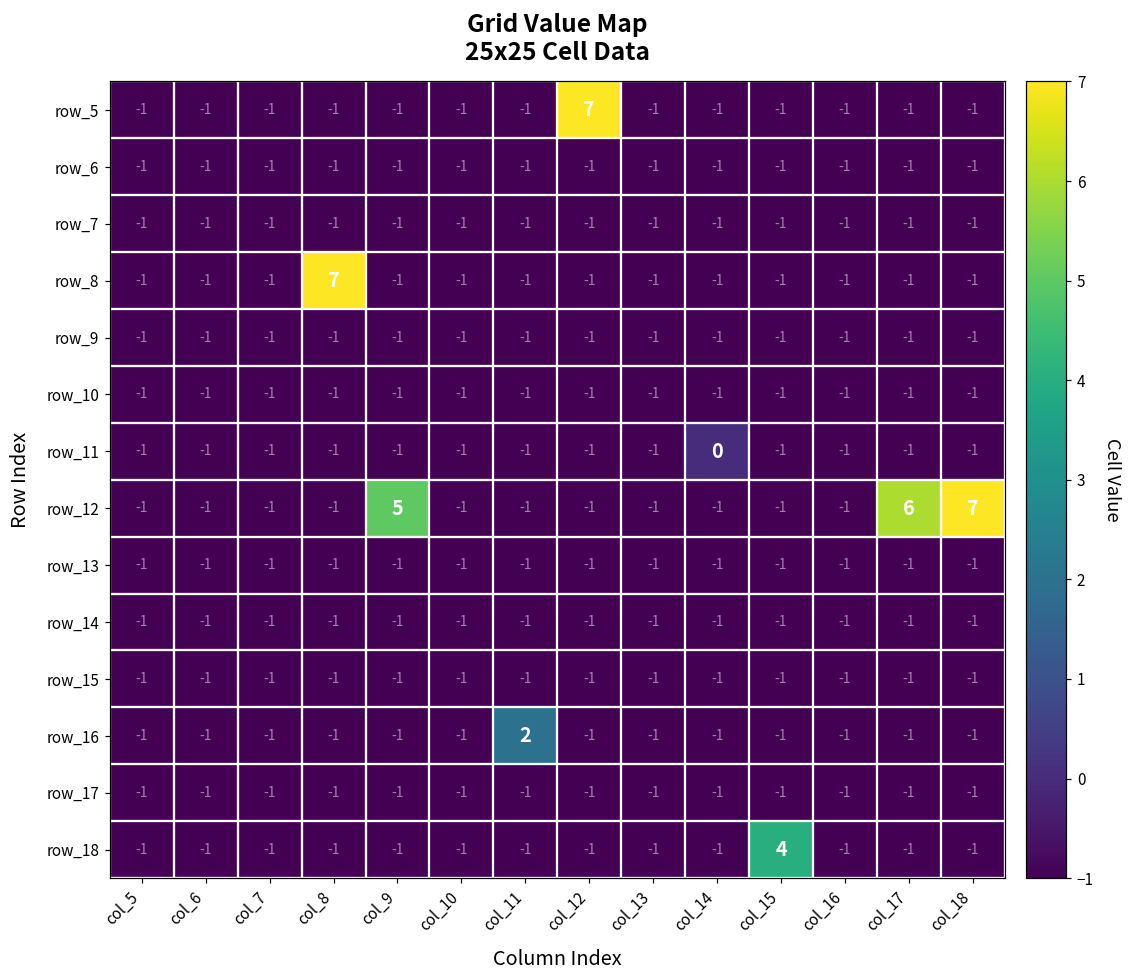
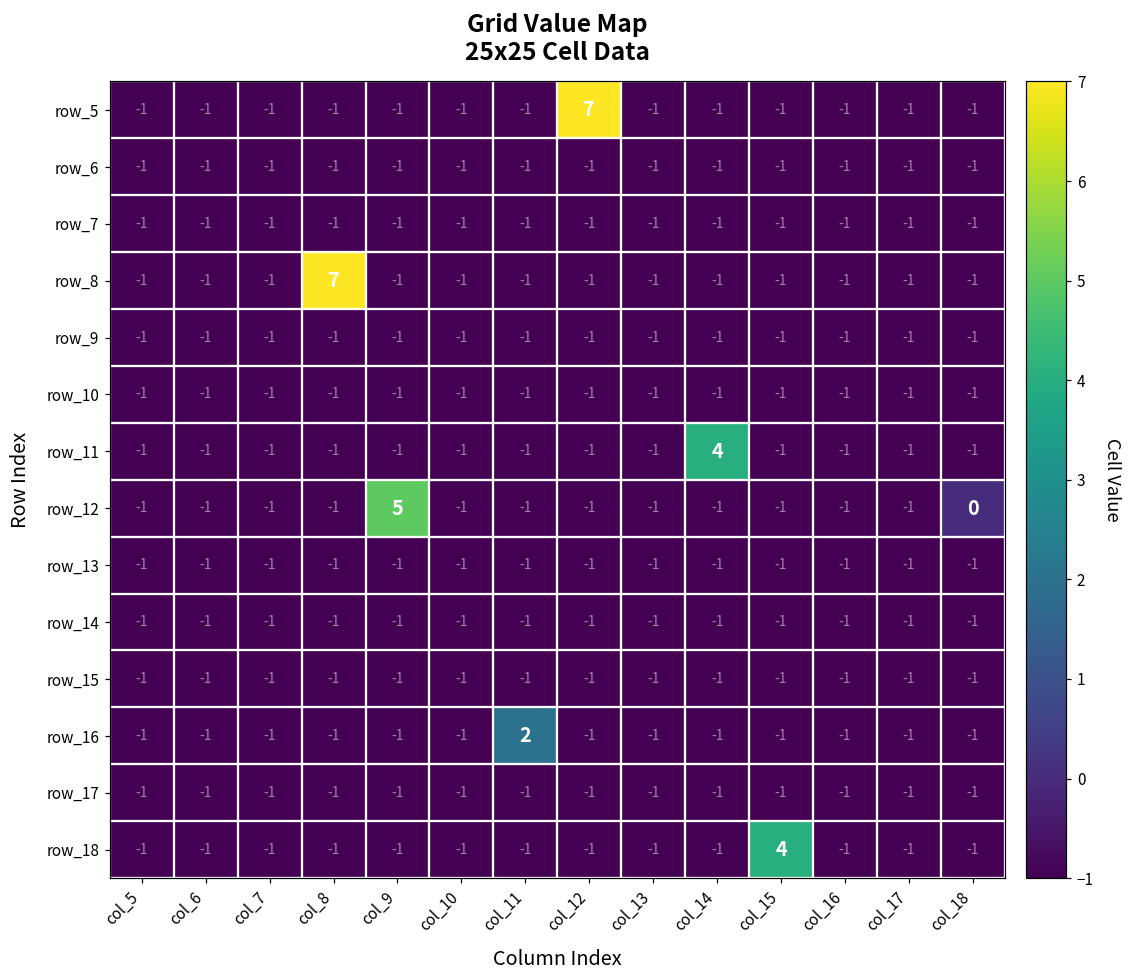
row_11, col_14: 0 -> 4
row_12, col_17: 6 -> -1
row_12, col_18: 7 -> 0
